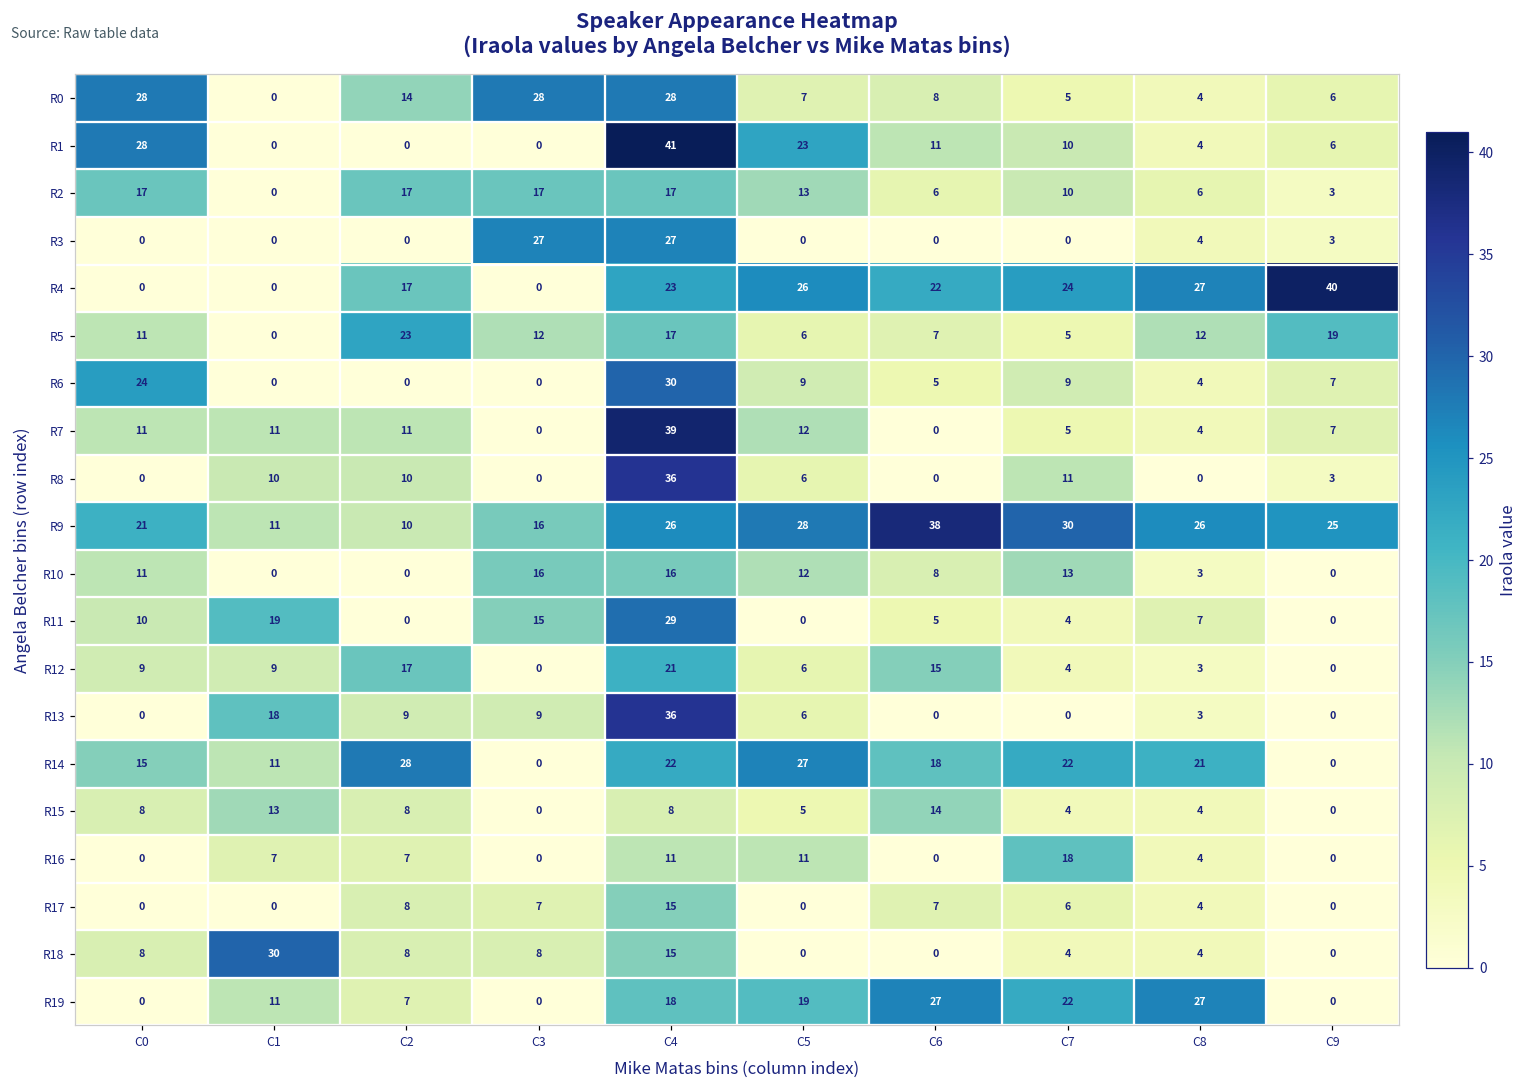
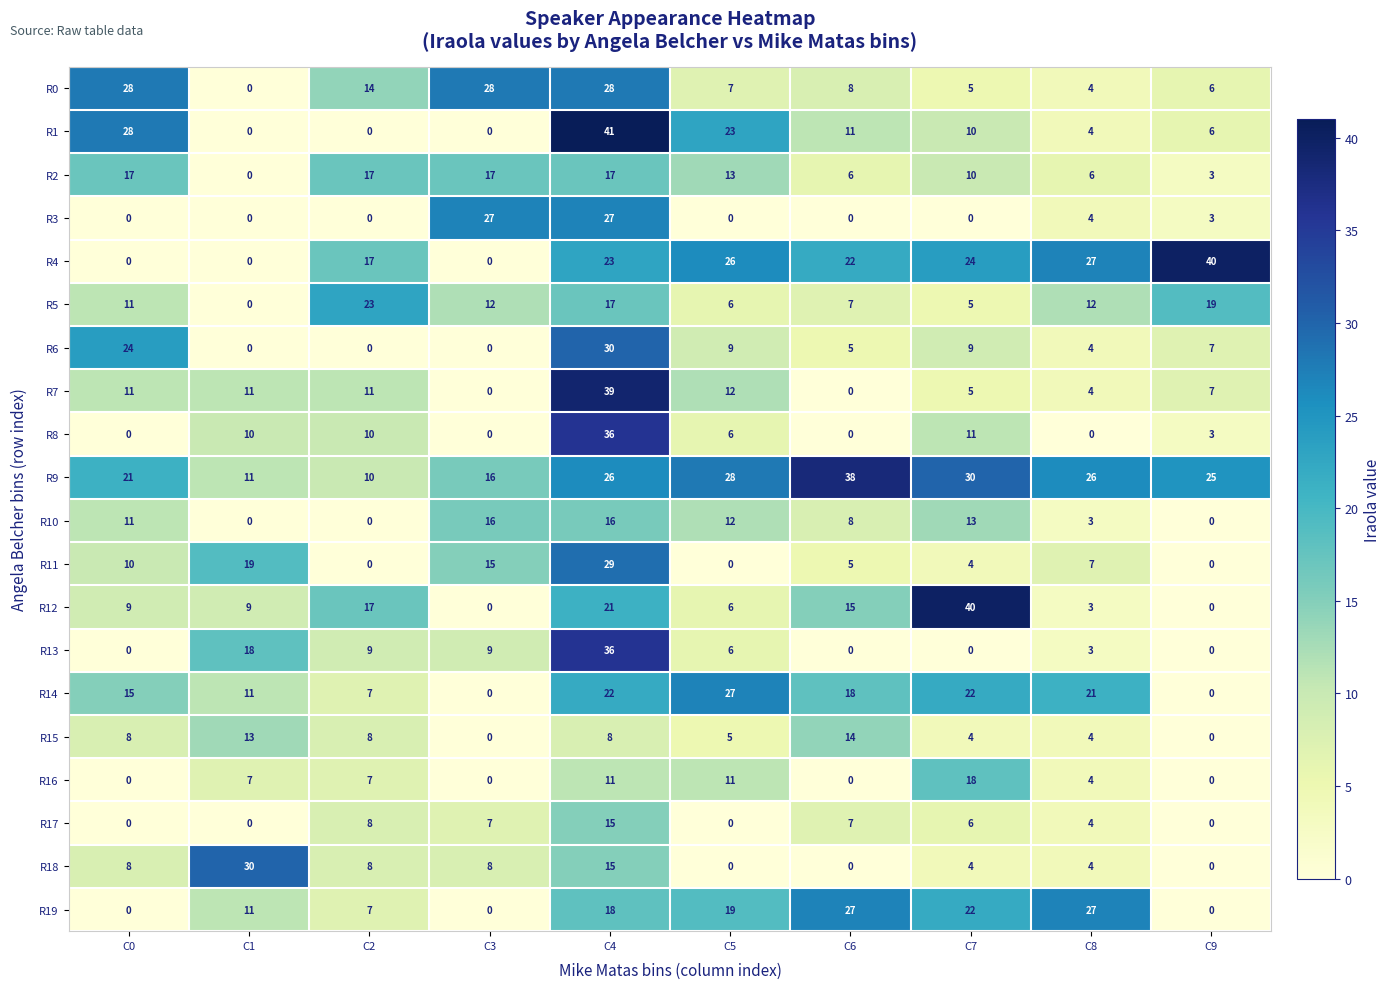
R12, C7: 4 -> 40
R14, C2: 28 -> 7
